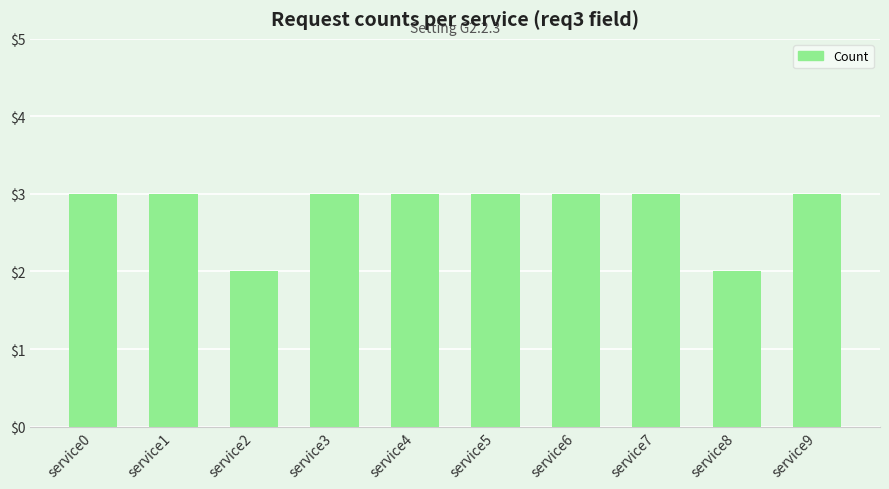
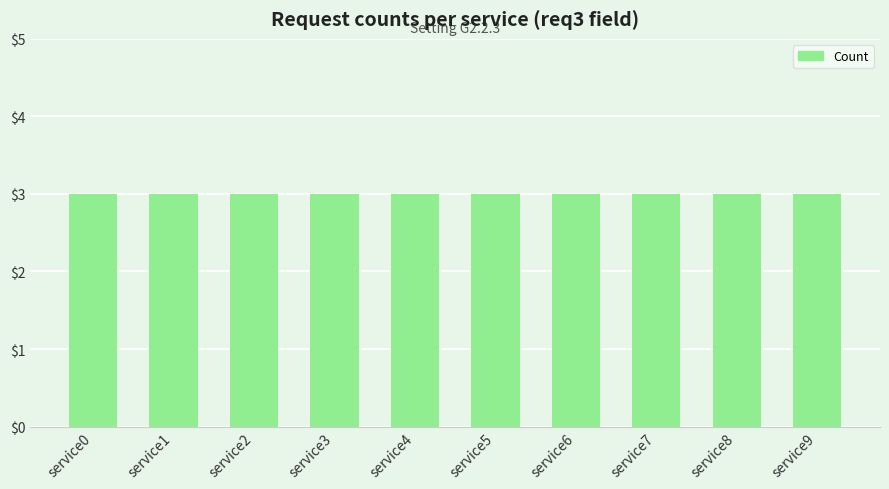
service2: $2 -> $3
service8: $2 -> $3
